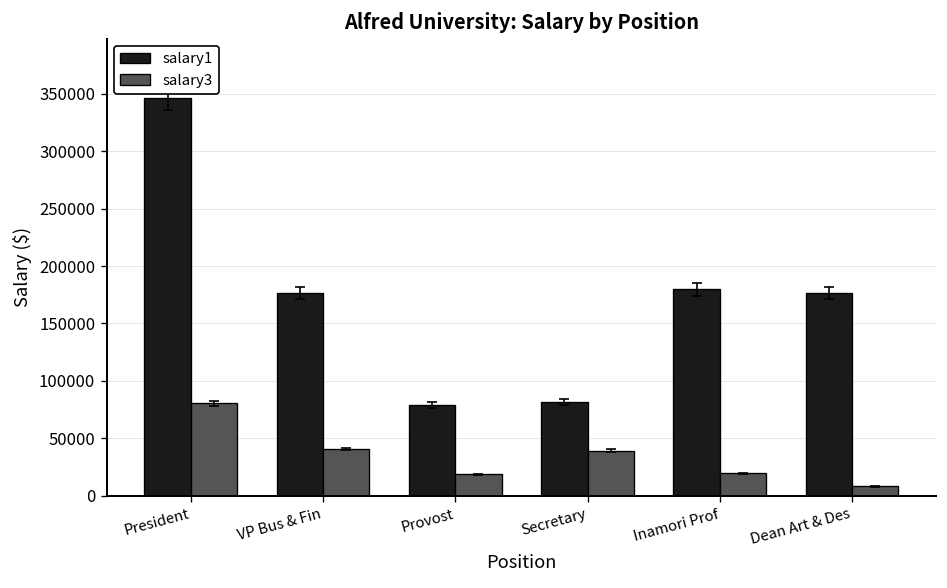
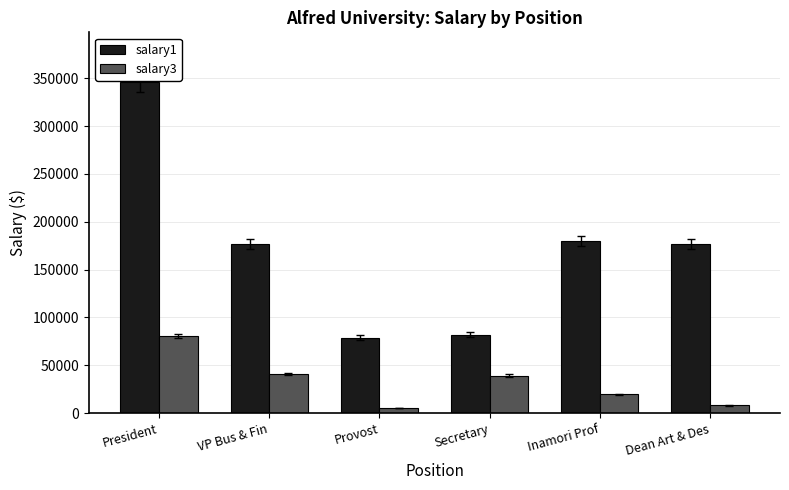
salary3, Provost: 20000 -> 0
